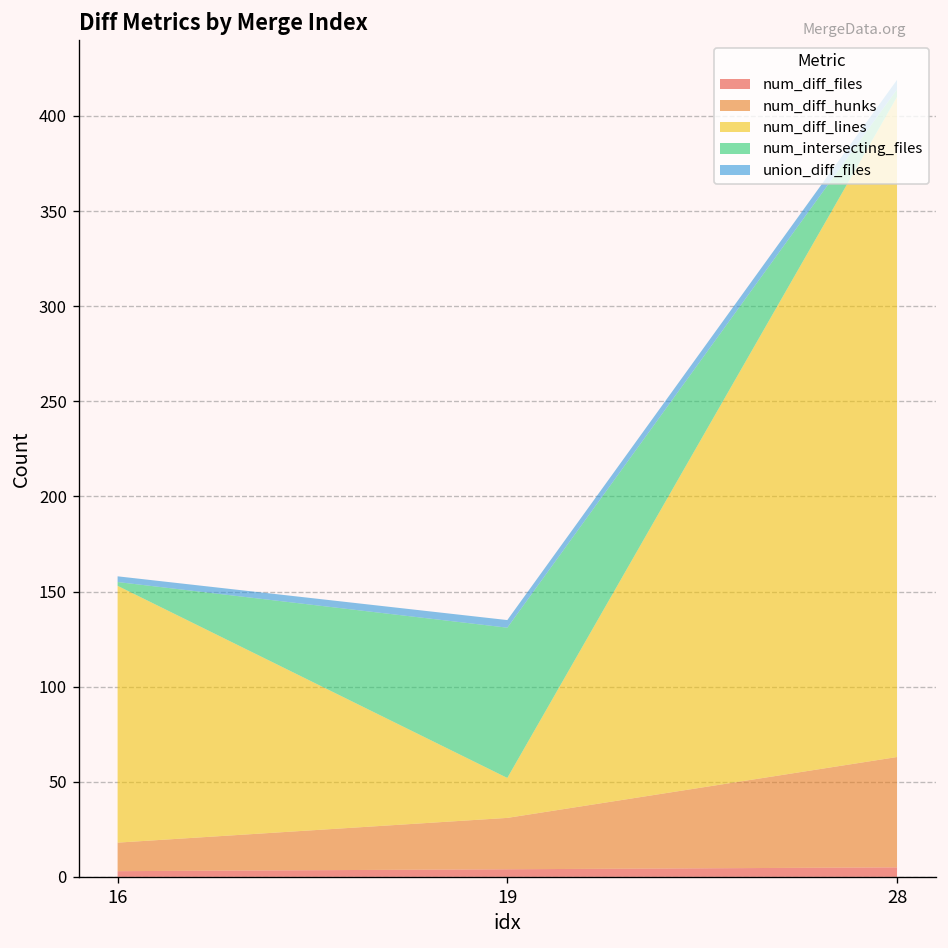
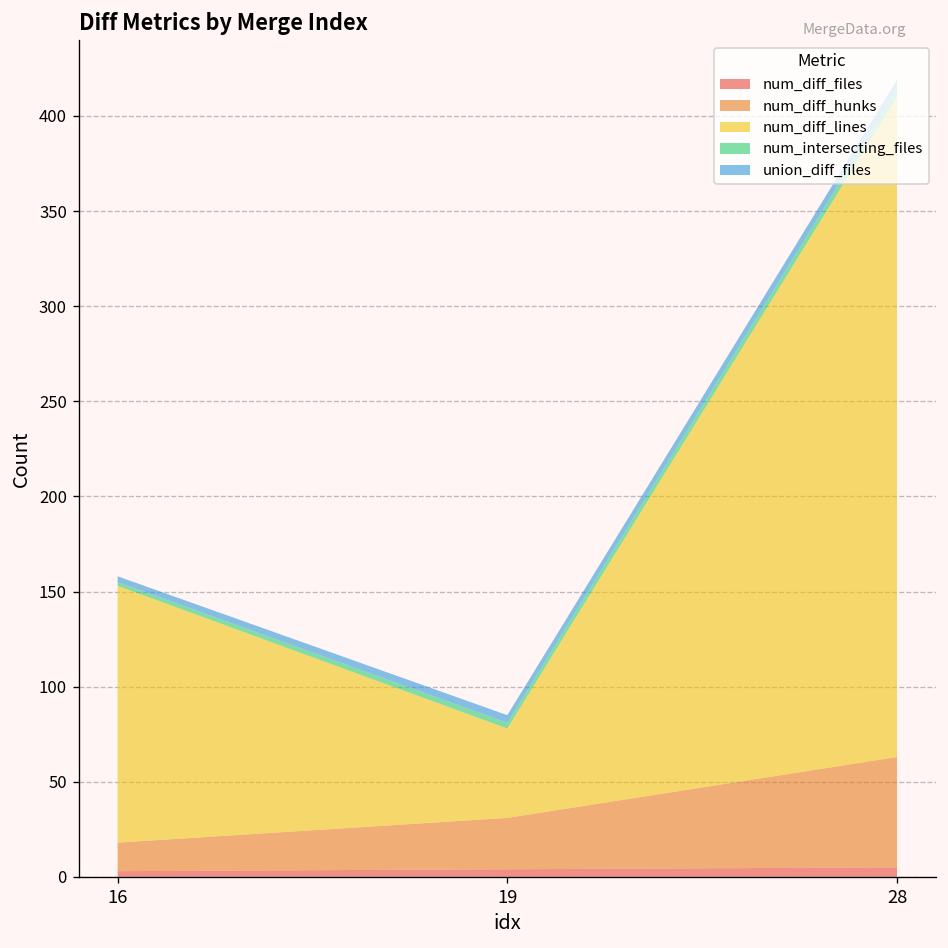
num_diff_lines, 19: 21 -> 47
num_intersecting_files, 19: 79 -> 3
